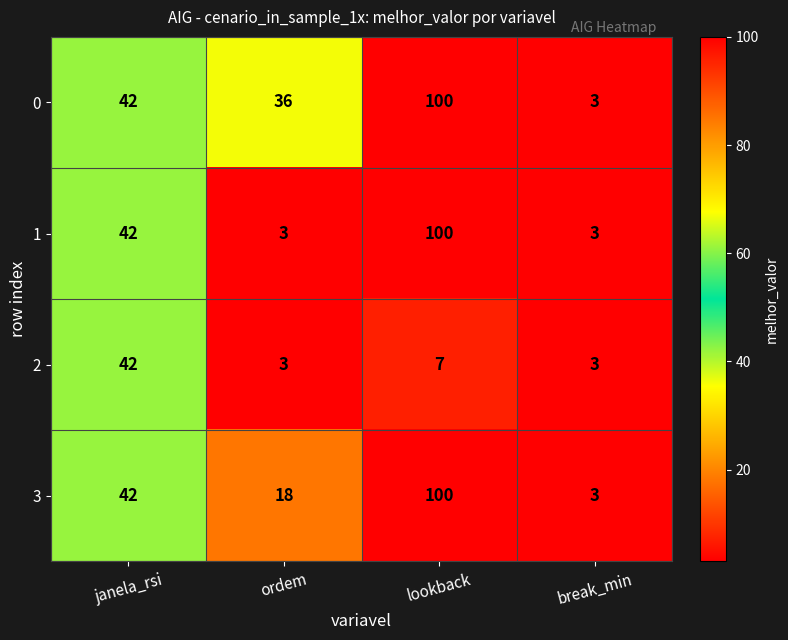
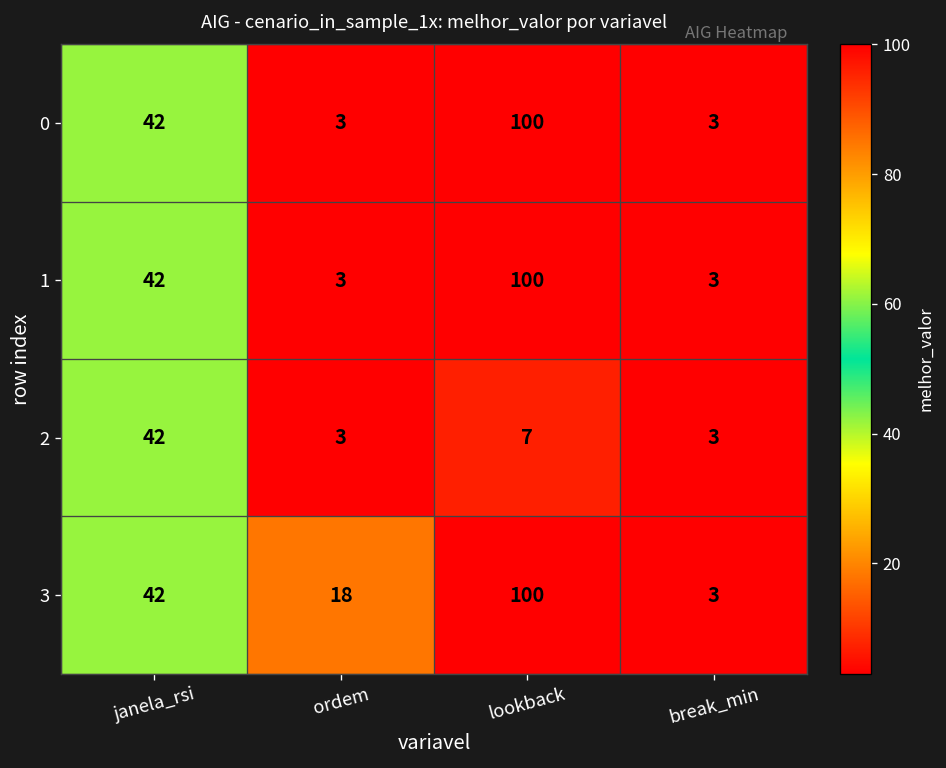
0, ordem: 36 -> 3
